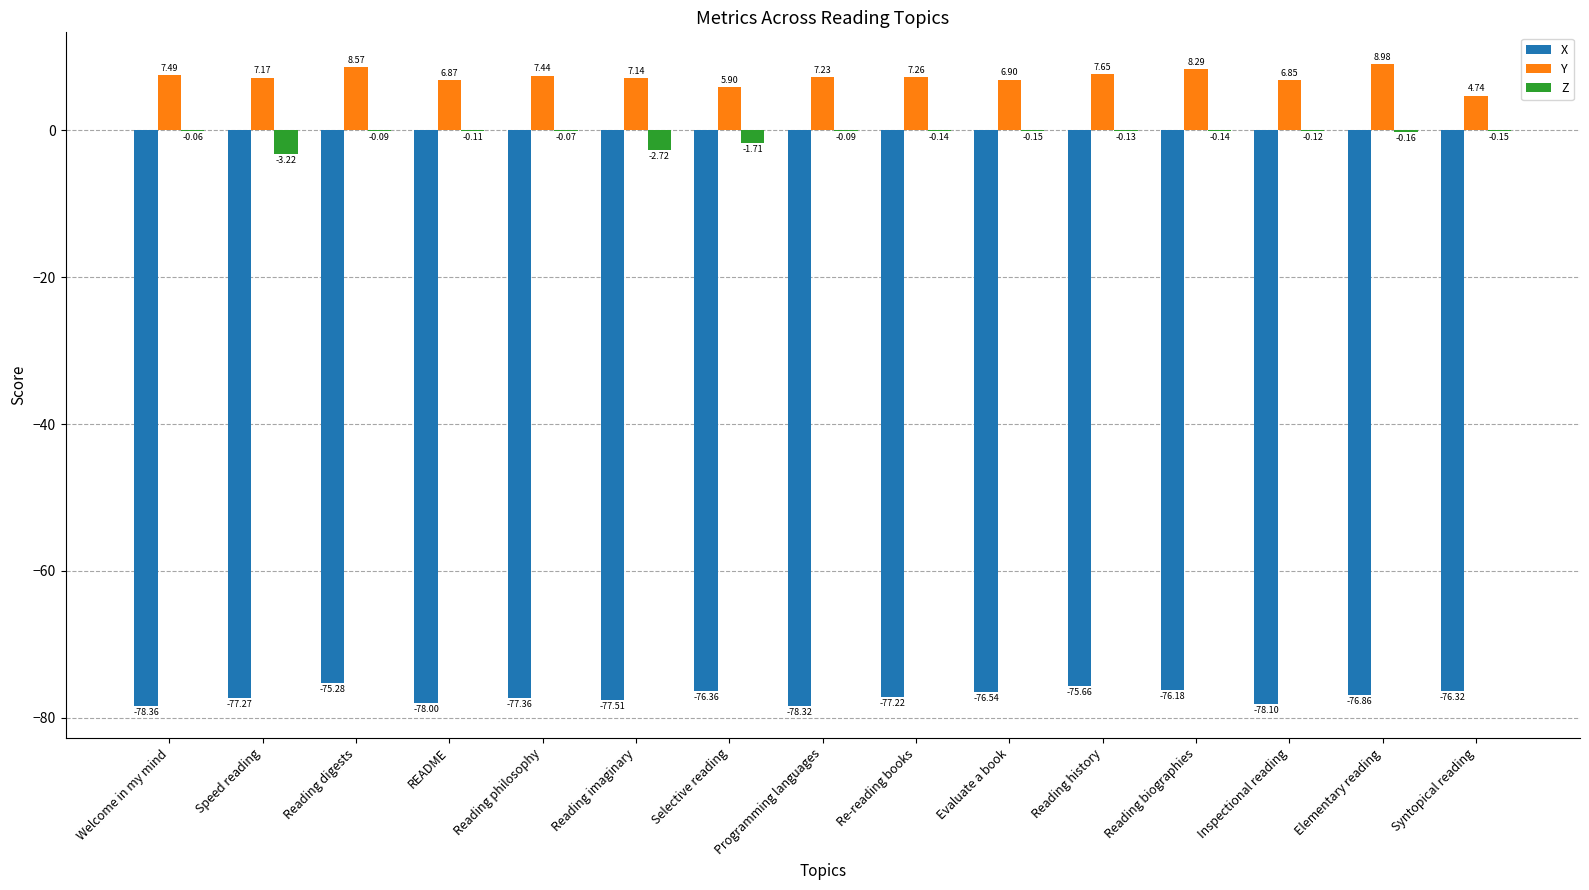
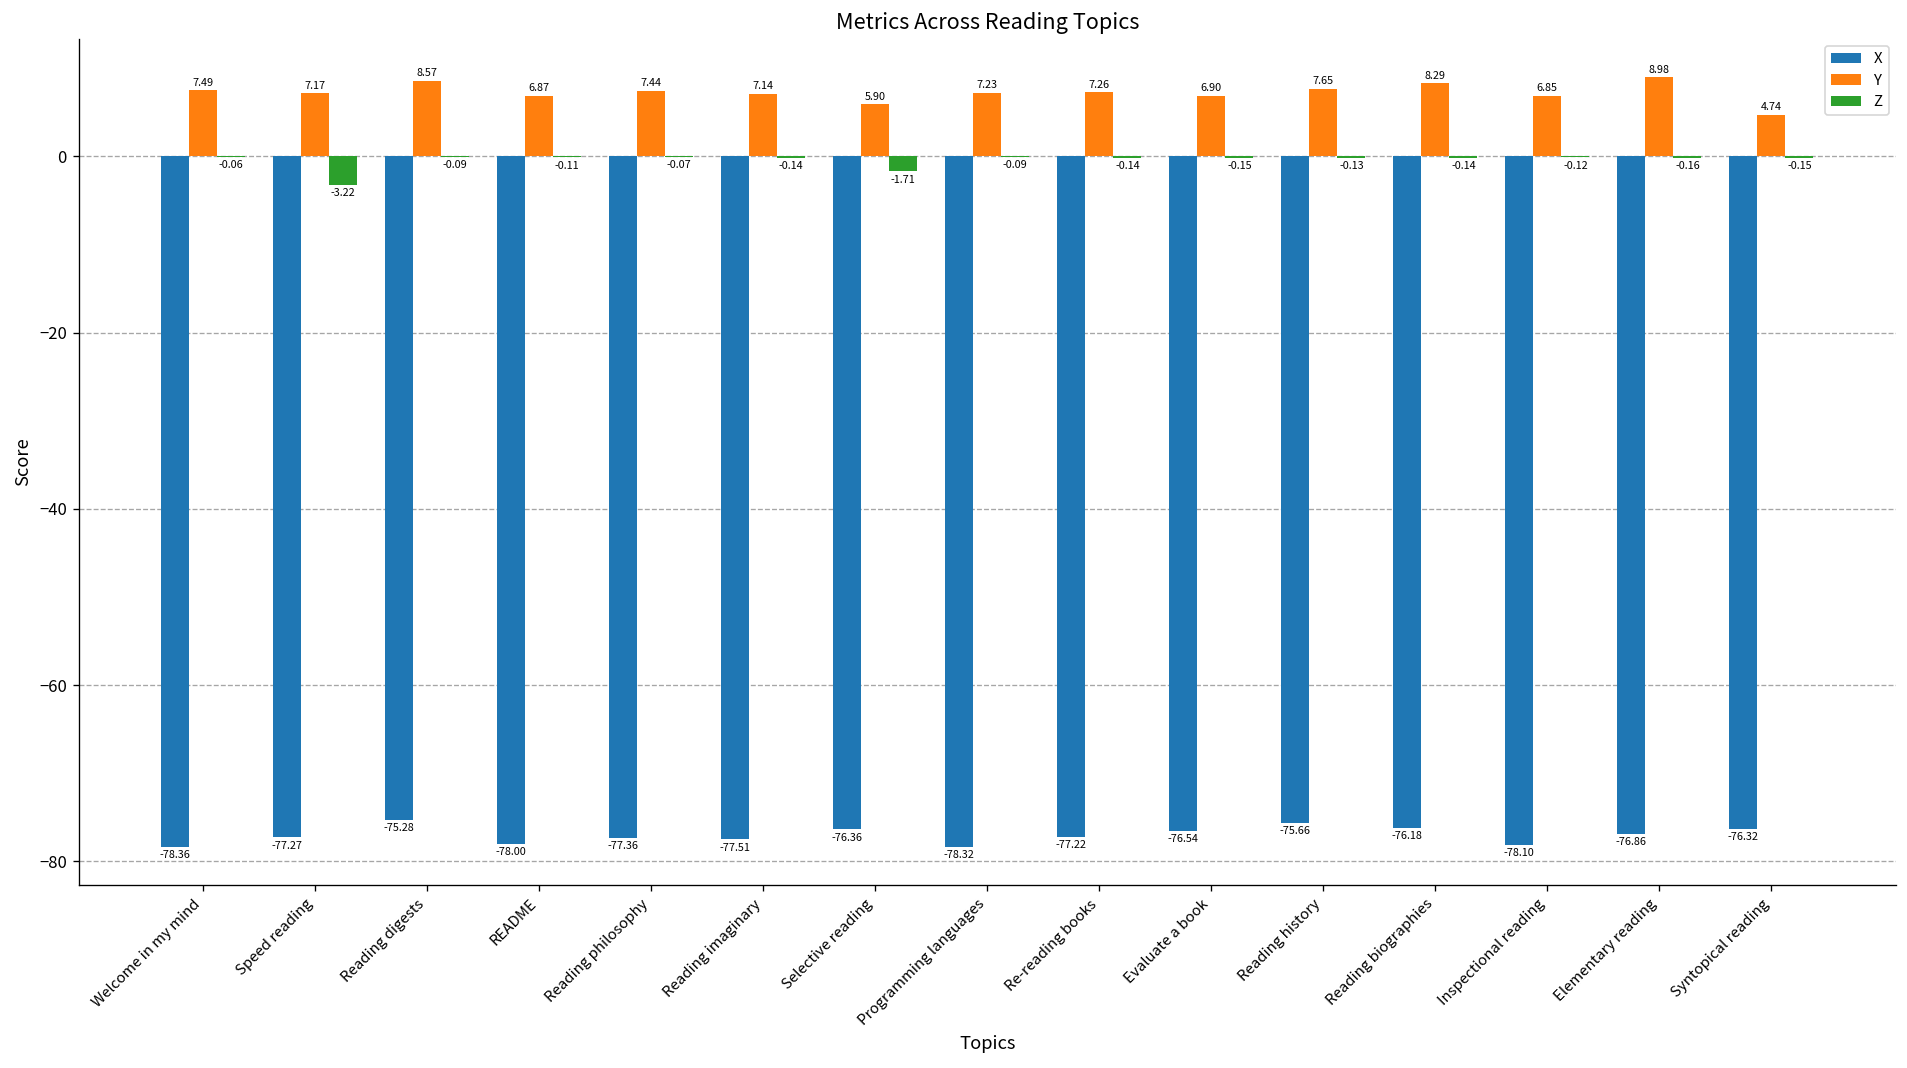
Z, Reading imaginary: -2.72 -> -0.14
